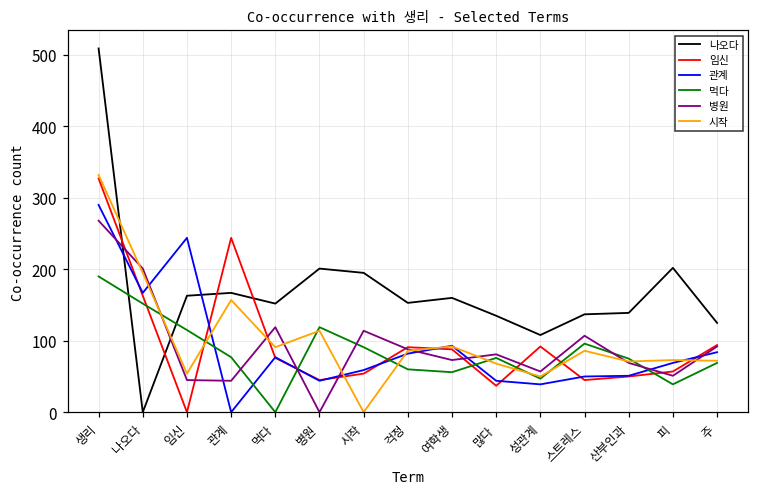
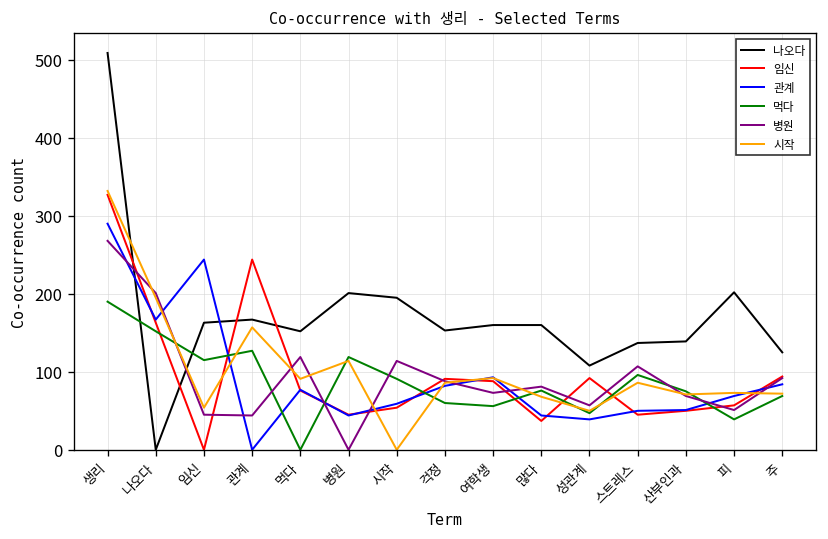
먹다, 관계: 80 -> 130
나오다, 많다: 140 -> 160
